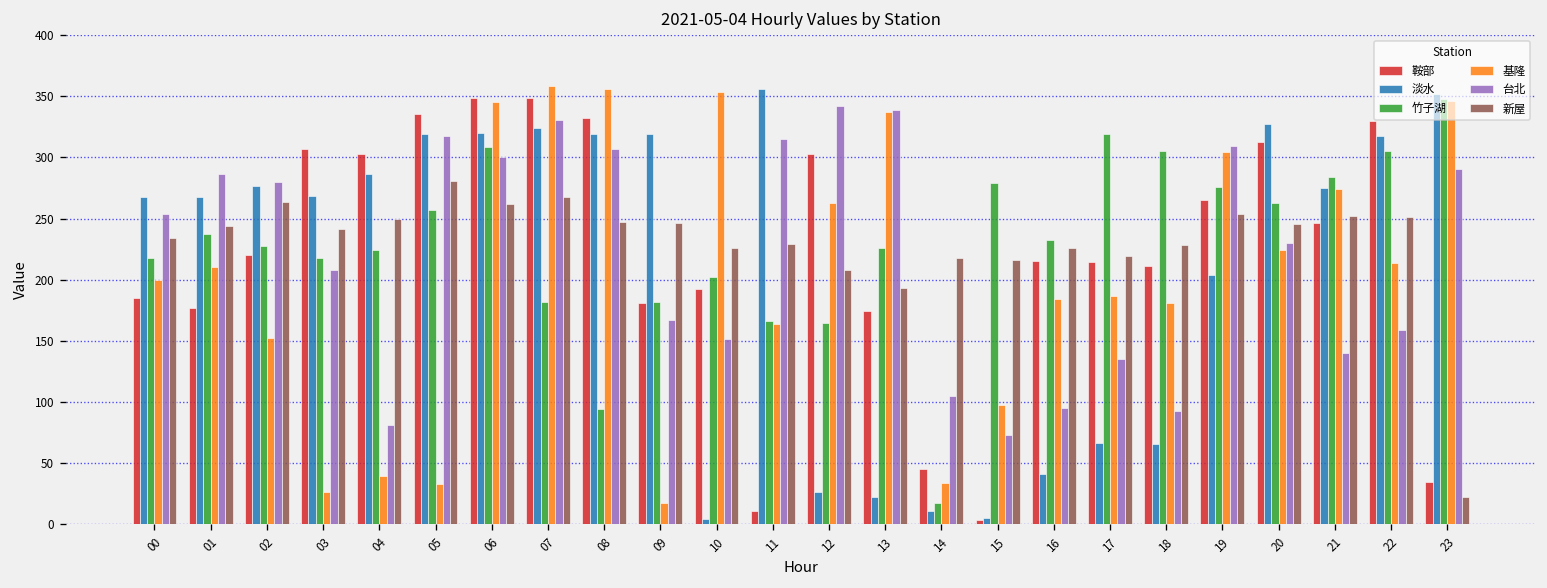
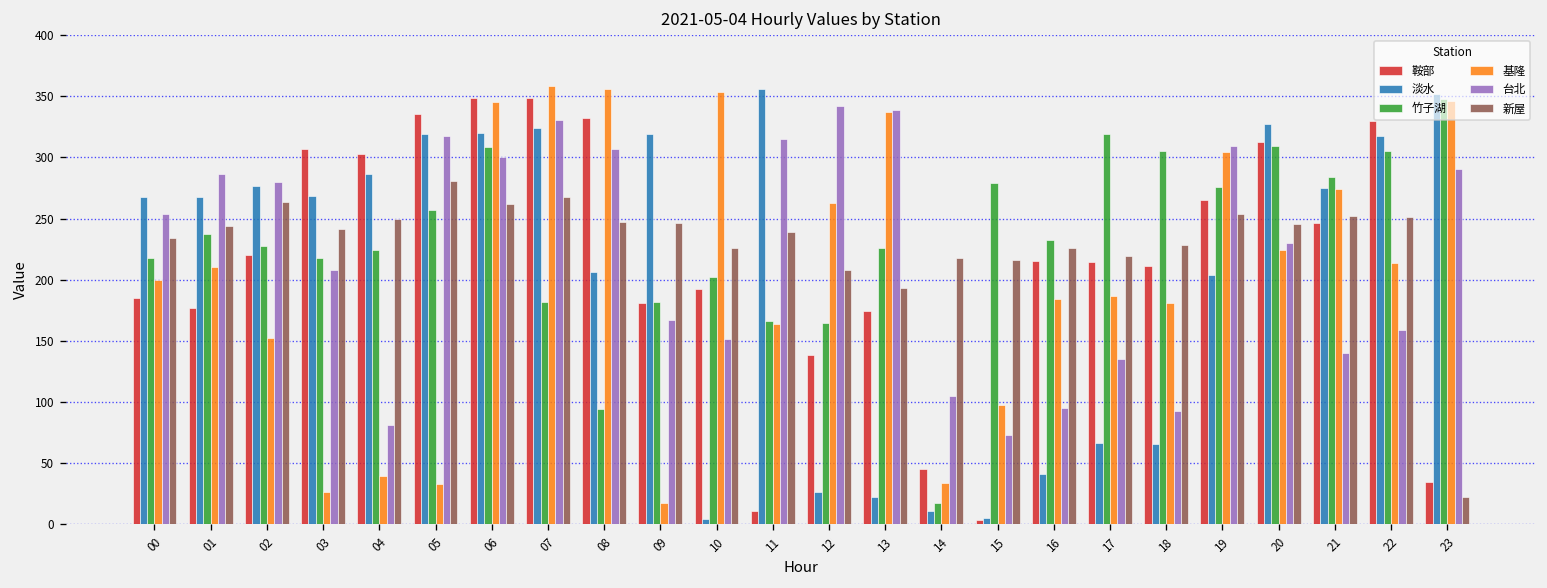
淡水, 08: 319 -> 207
新屋, 11: 229 -> 239
鞍部, 12: 303 -> 138
竹子湖, 20: 263 -> 309
